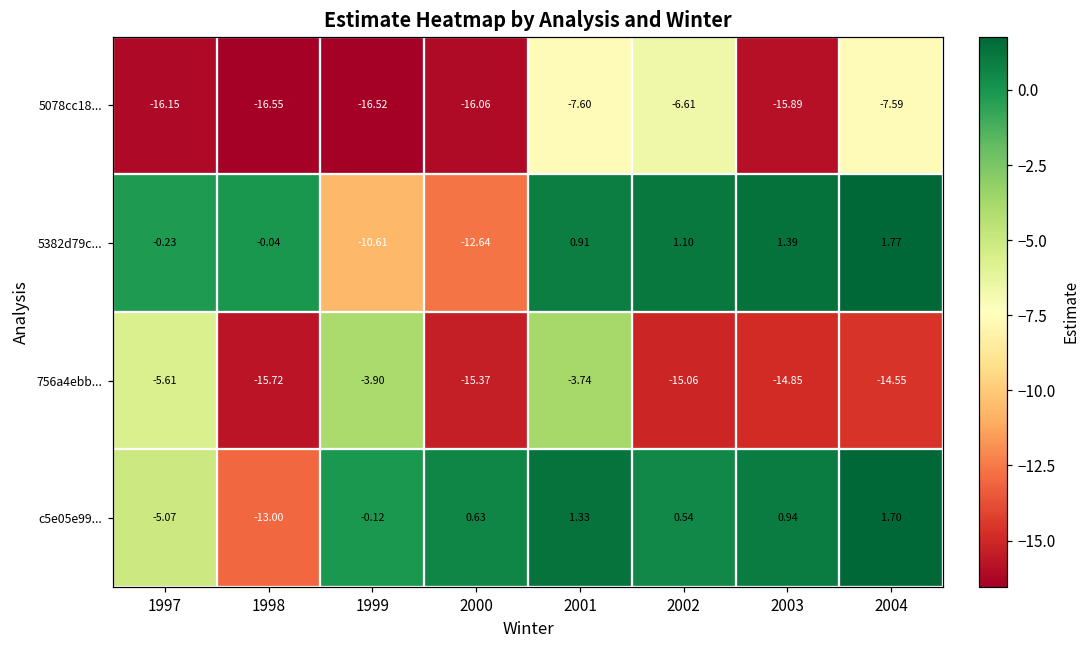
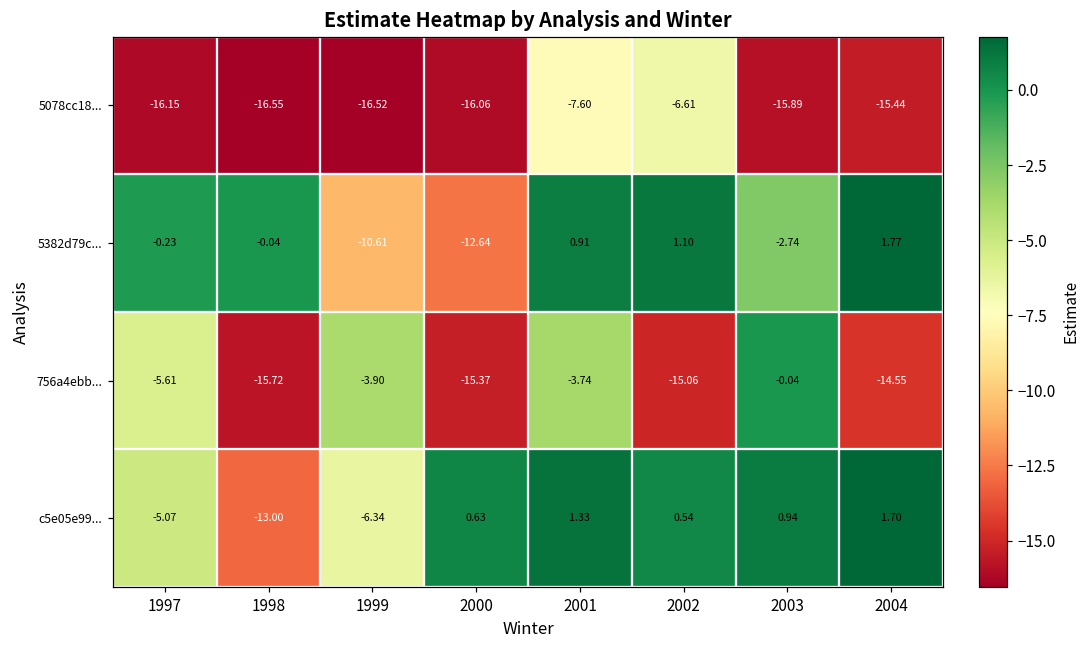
5078cc18..., 2004: -7.59 -> -15.44
5382d79c..., 2003: 1.39 -> -2.74
756a4ebb..., 2003: -14.85 -> -0.04
c5e05e99..., 1999: -0.12 -> -6.34
